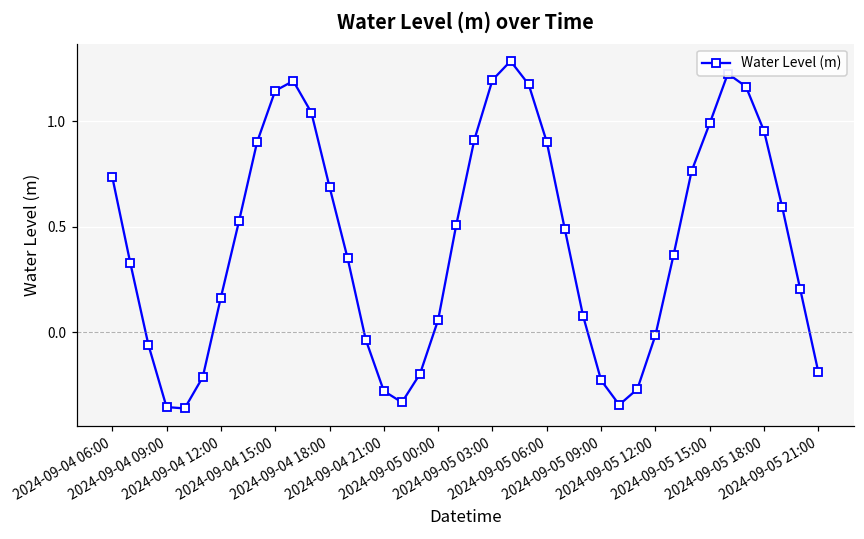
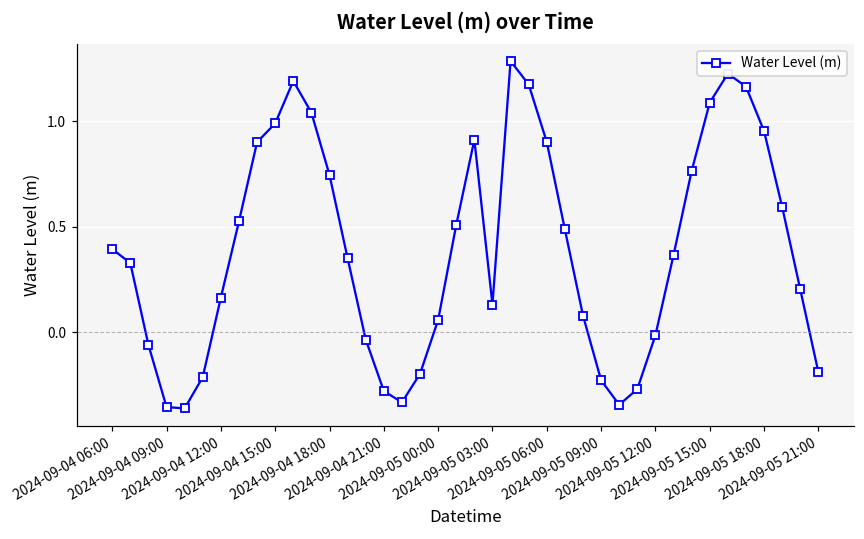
2024-09-04 06:00: 0.74 -> 0.39
2024-09-04 15:00: 1.14 -> 0.99
2024-09-04 18:00: 0.69 -> 0.74
2024-09-05 03:00: 1.19 -> 0.13
2024-09-05 15:00: 0.99 -> 1.09
